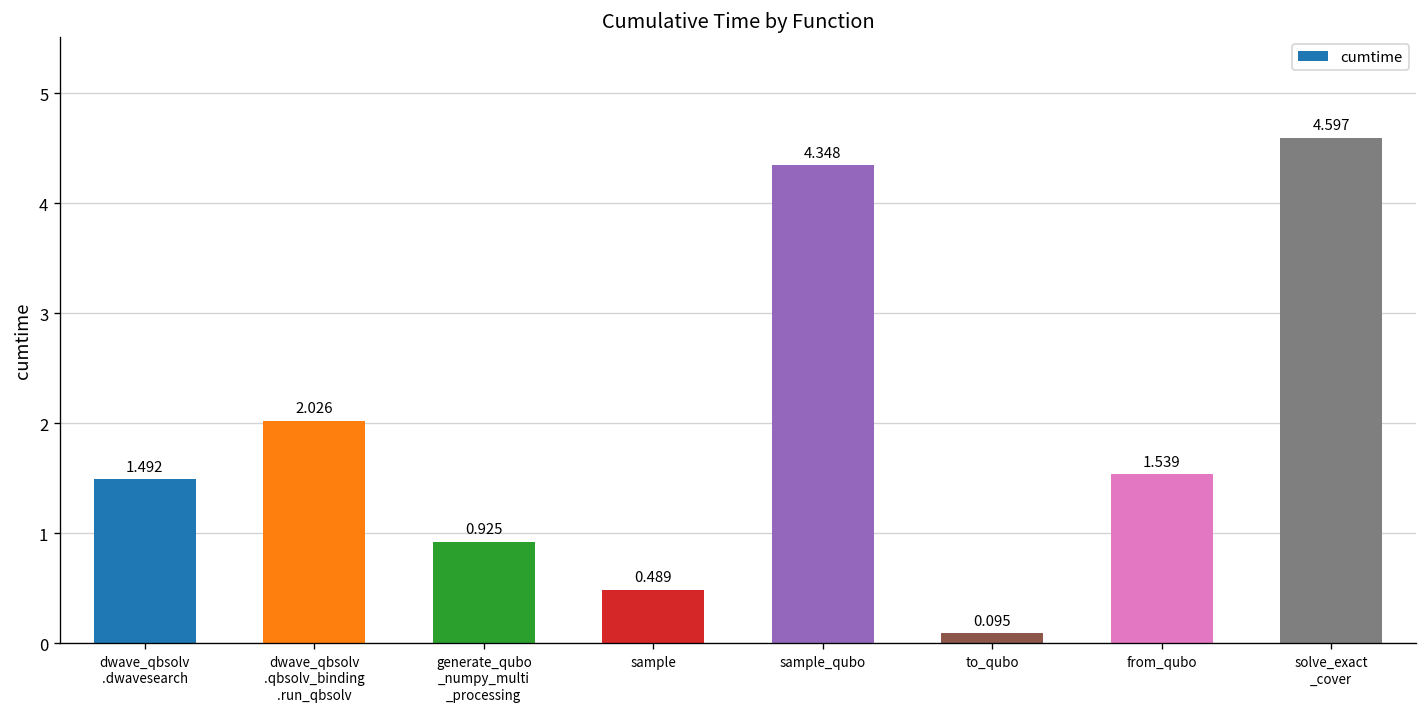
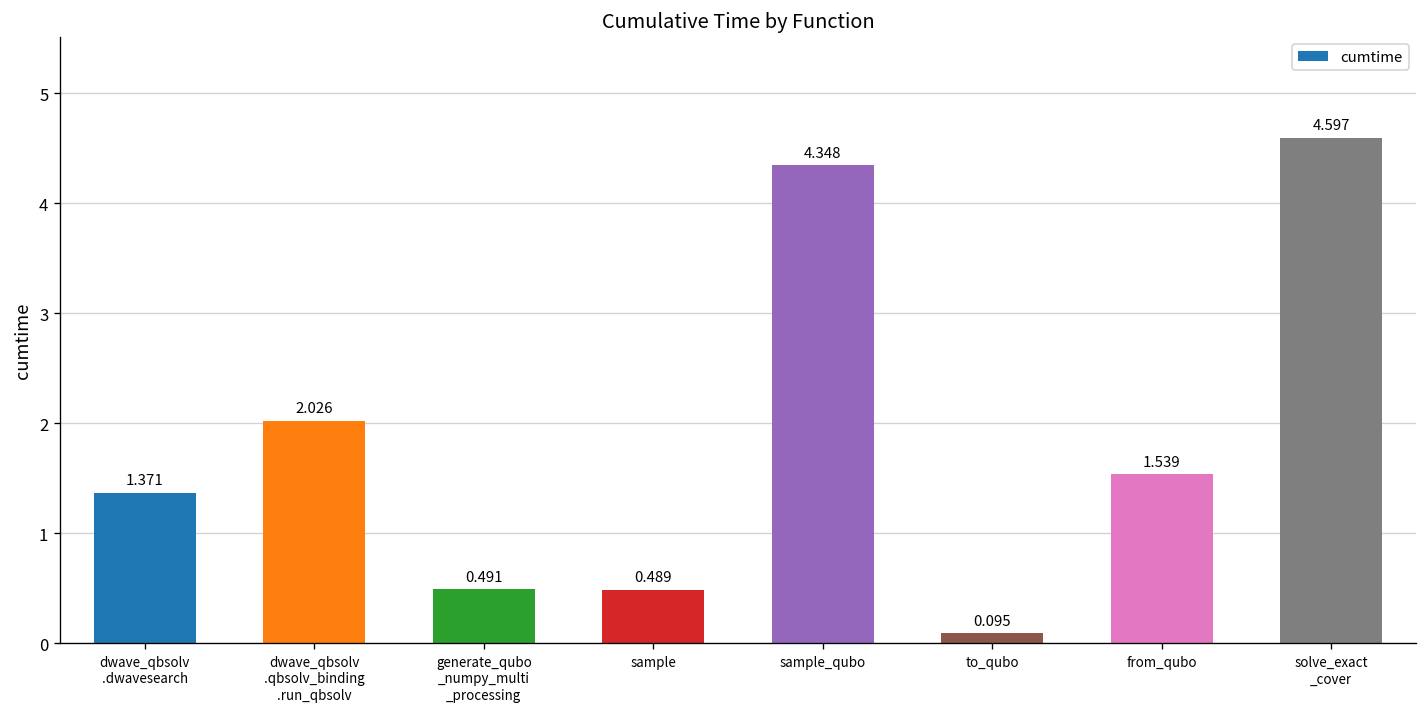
dwave_qbsolv .dwavesearch: 1.492 -> 1.371
generate_qubo _numpy_multi _processing: 0.925 -> 0.491
